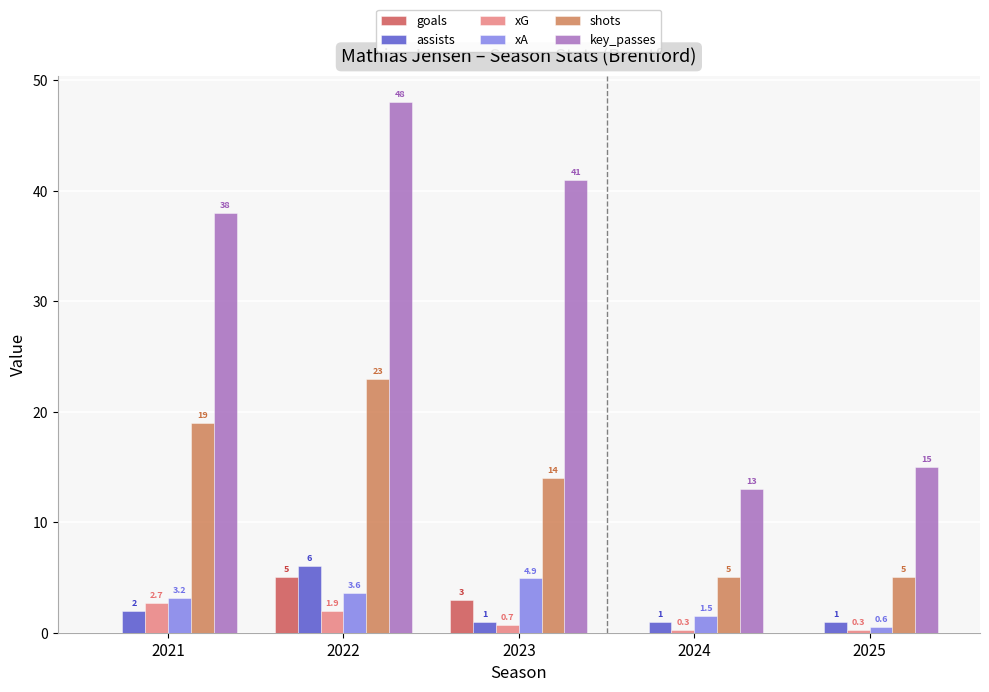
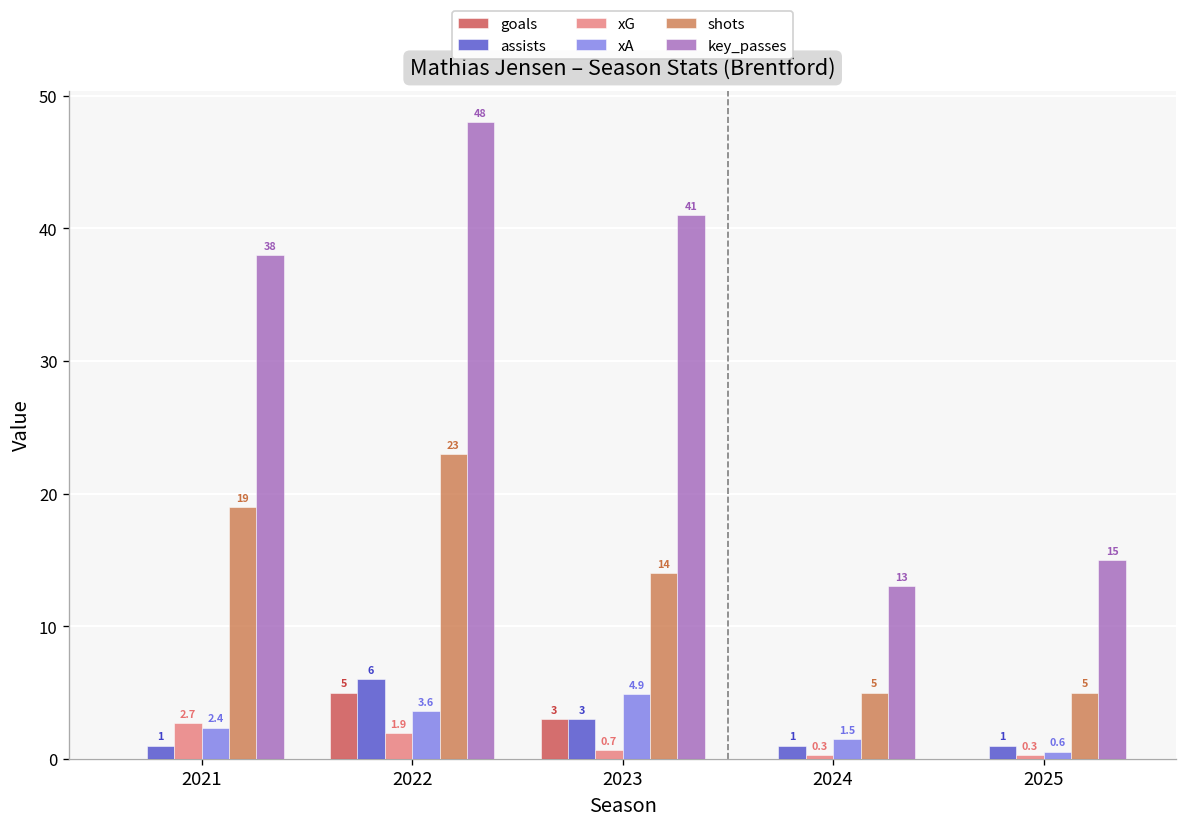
assists, 2021: 2 -> 1
xA, 2021: 3.2 -> 2.4
assists, 2023: 1 -> 3
